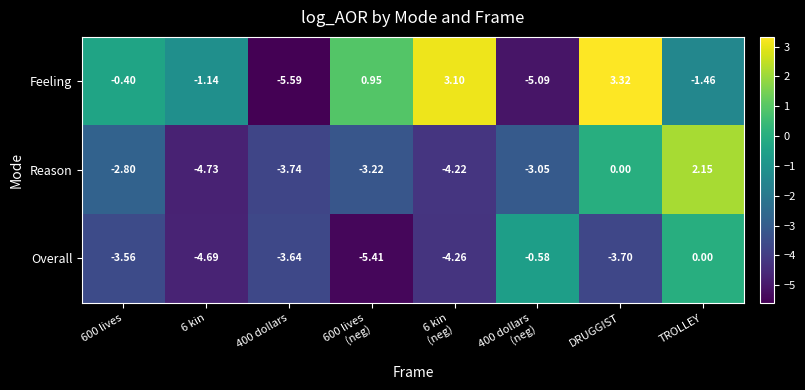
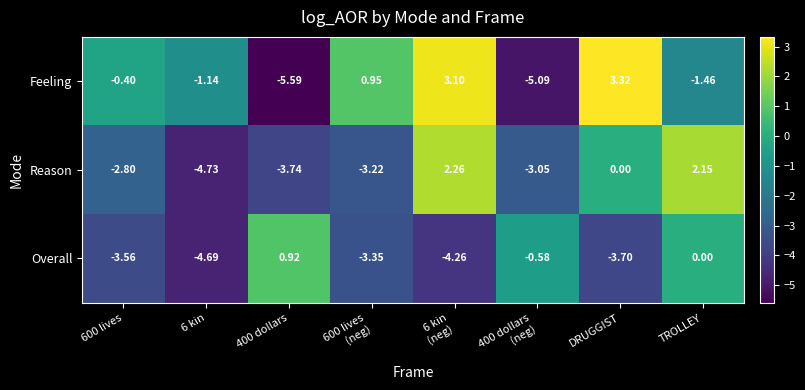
Reason, 6 kin (neg): -4.22 -> 2.26
Overall, 400 dollars: -3.64 -> 0.92
Overall, 600 lives (neg): -5.41 -> -3.35
